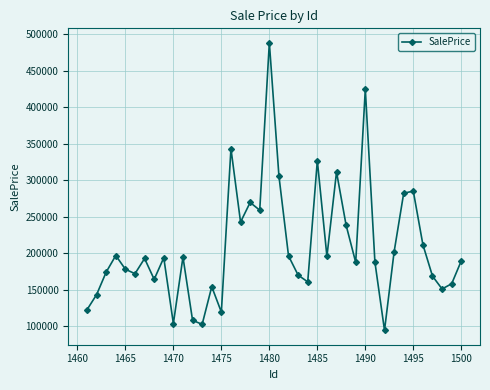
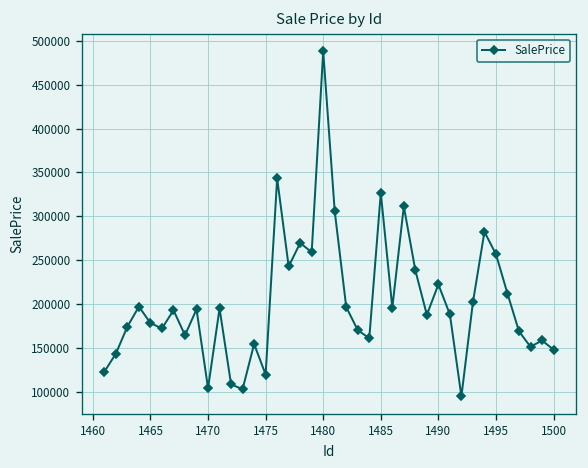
1490: 420000 -> 220000
1495: 290000 -> 260000
1500: 190000 -> 150000
